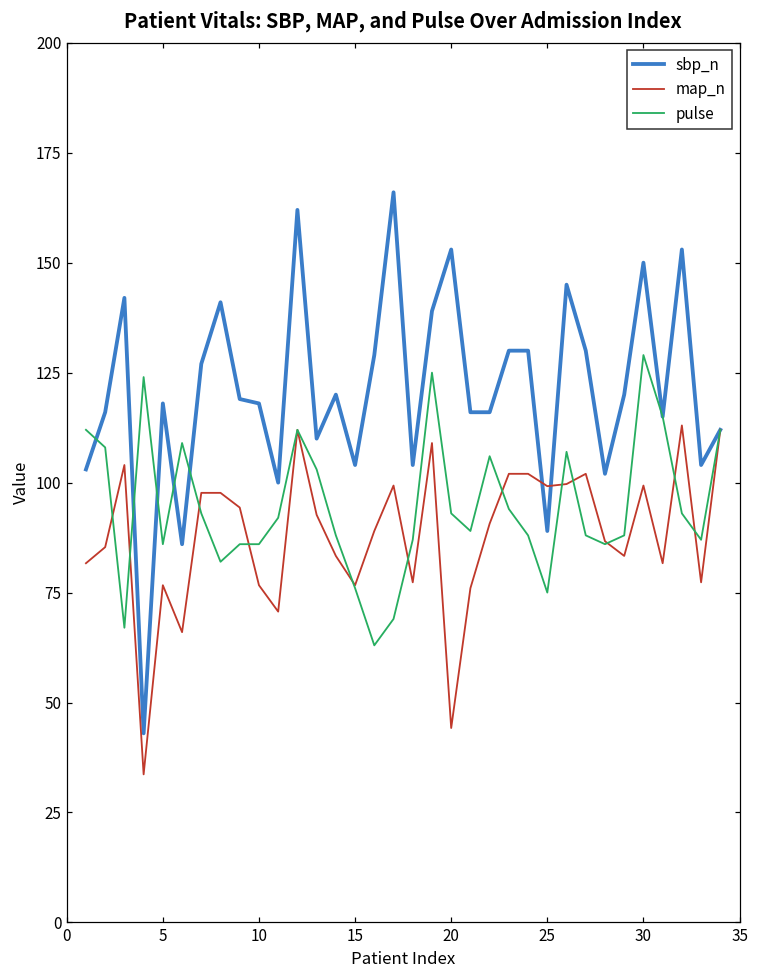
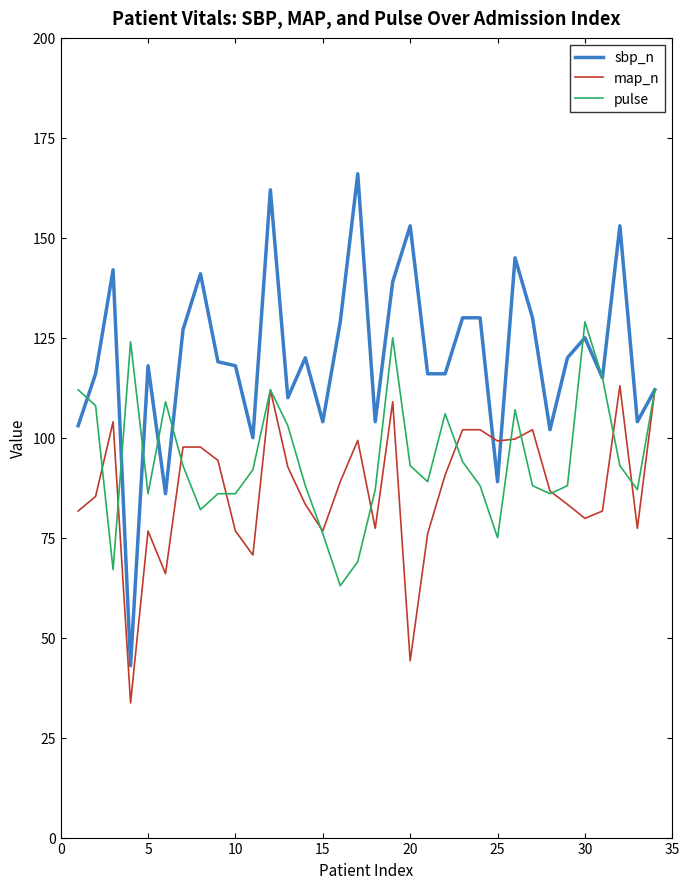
sbp_n, 30: 150 -> 125
map_n, 30: 99 -> 80
